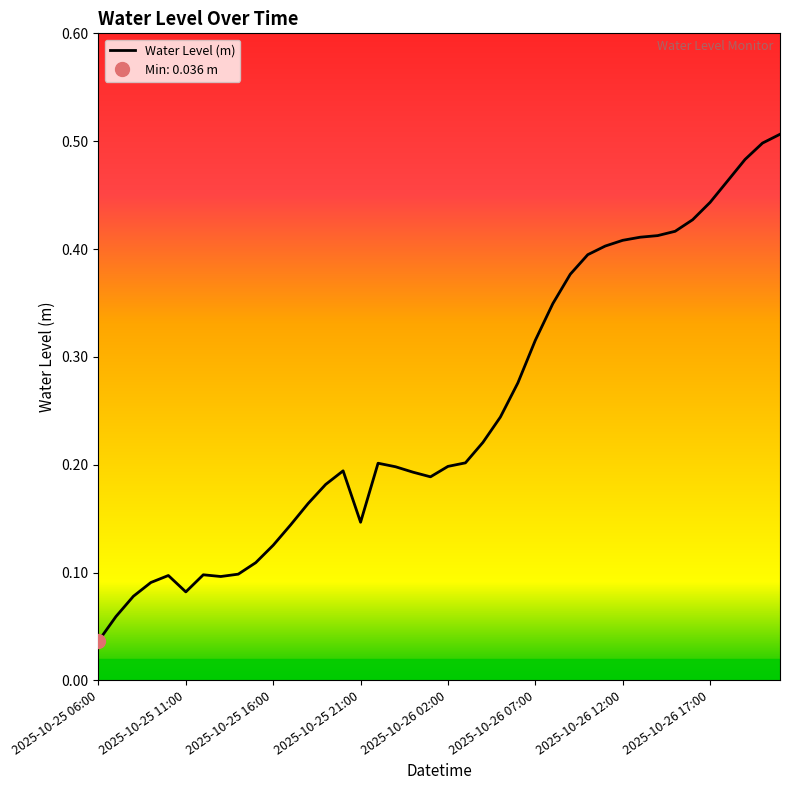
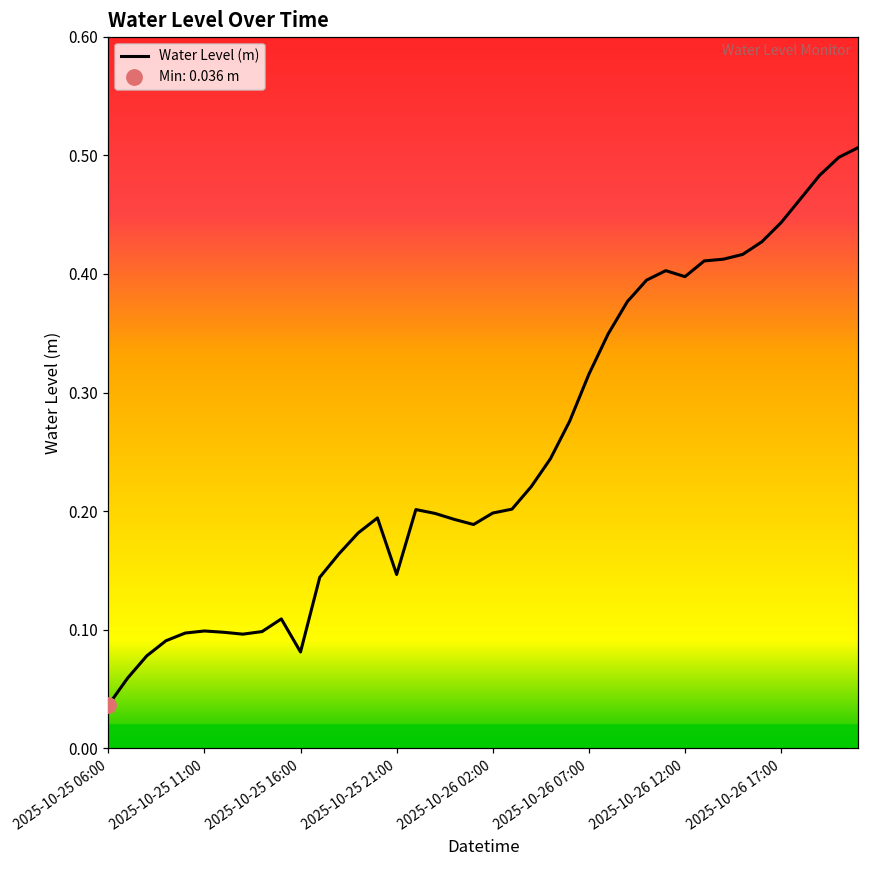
Water Level (m), 2025-10-25 11:00: 0.082 -> 0.099
Water Level (m), 2025-10-25 16:00: 0.125 -> 0.081
Water Level (m), 2025-10-26 12:00: 0.408 -> 0.398
